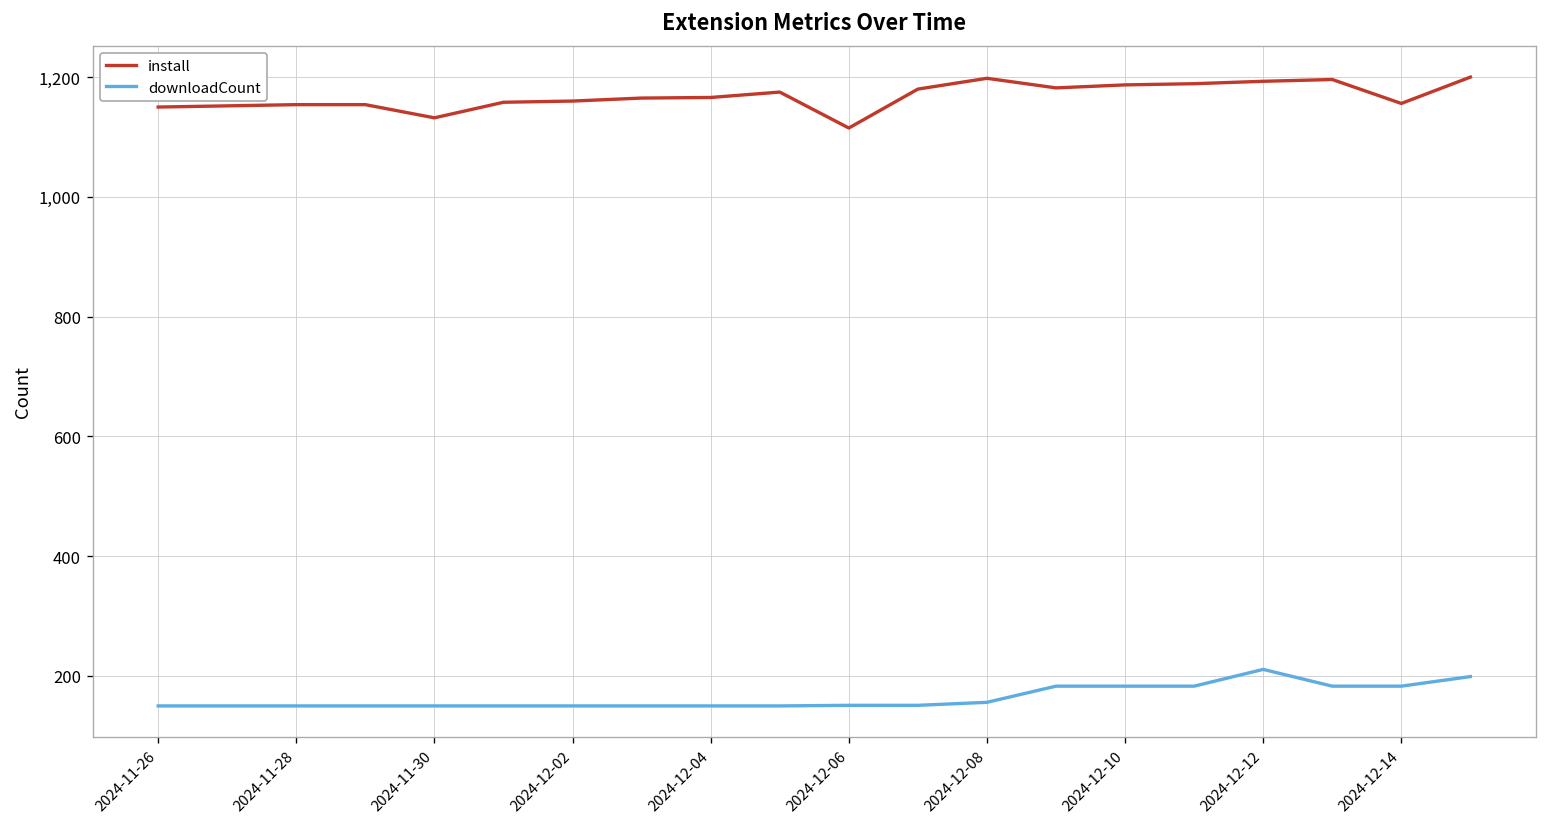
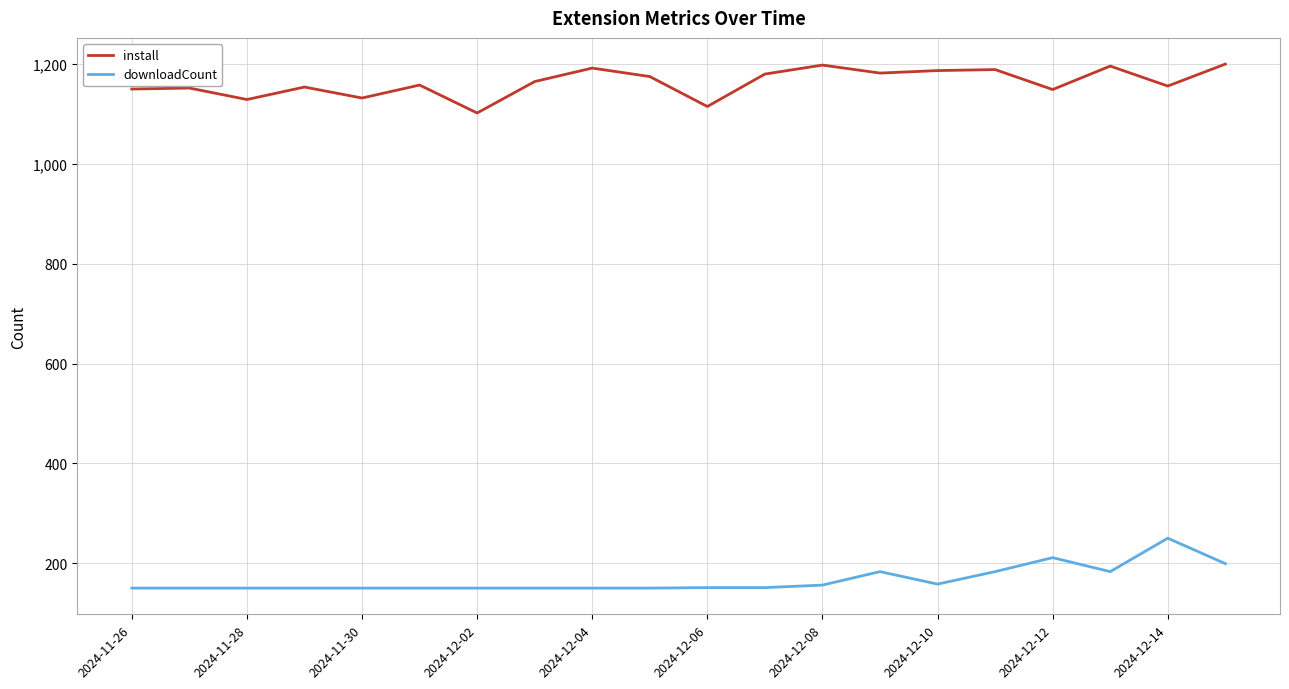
install, 2024-11-28: 1,150 -> 1,130
install, 2024-12-02: 1,160 -> 1,100
install, 2024-12-04: 1,170 -> 1,190
downloadCount, 2024-12-10: 180 -> 160
install, 2024-12-12: 1,190 -> 1,150
downloadCount, 2024-12-14: 180 -> 250
